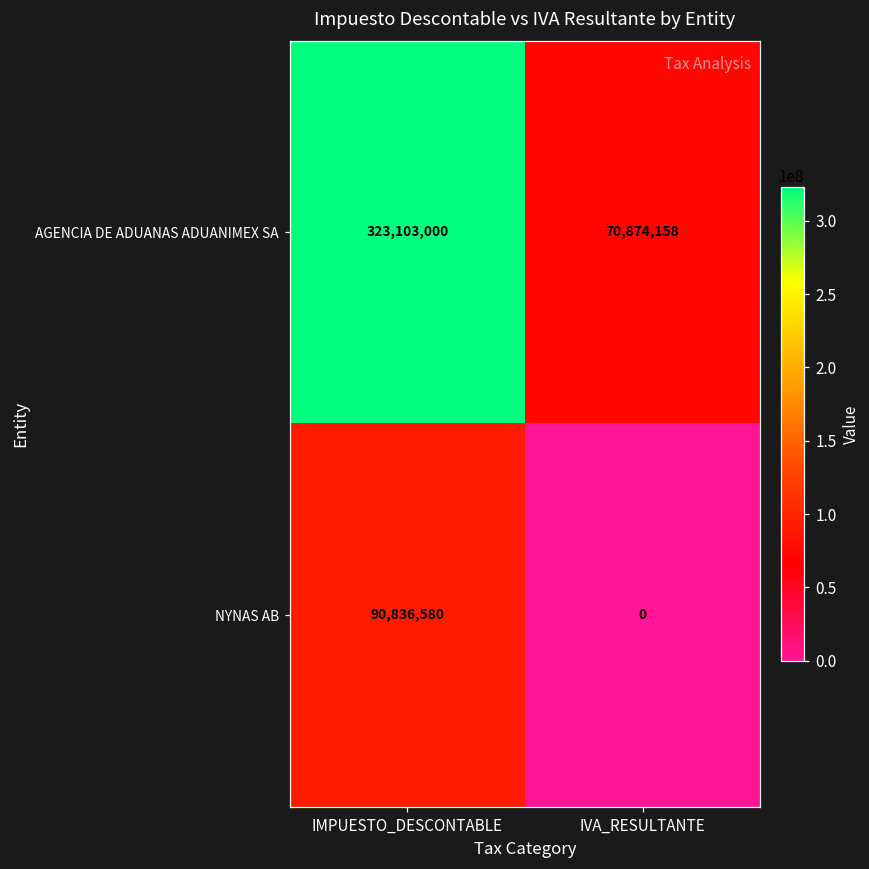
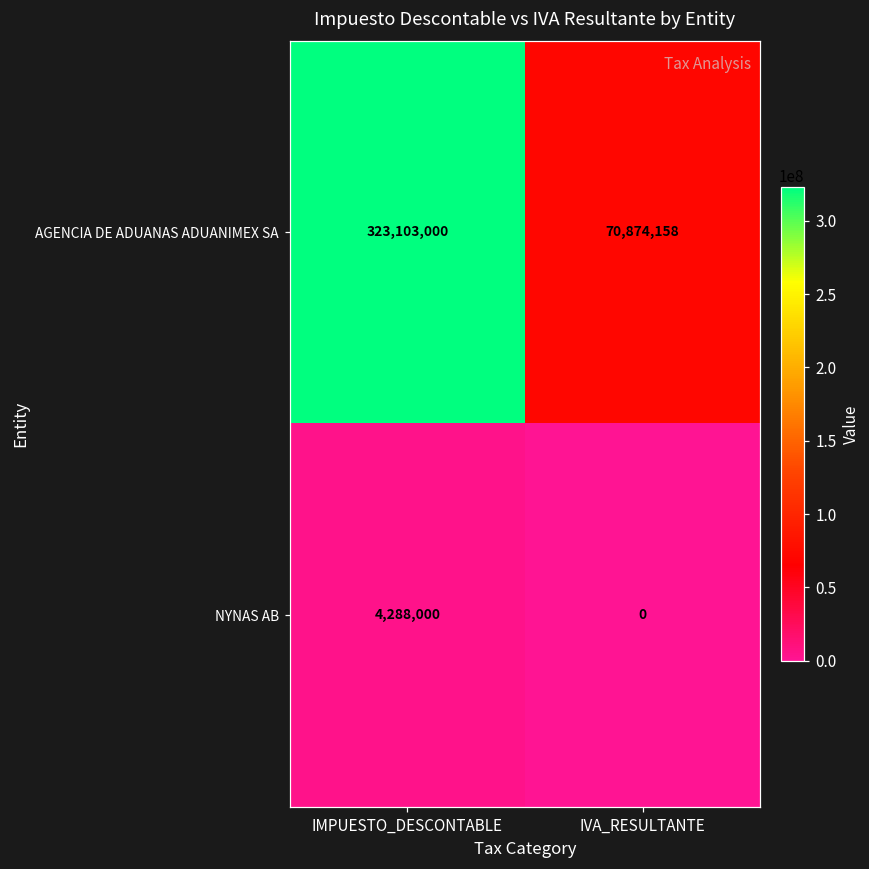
NYNAS AB, IMPUESTO_DESCONTABLE: 90,836,580 -> 4,288,000
